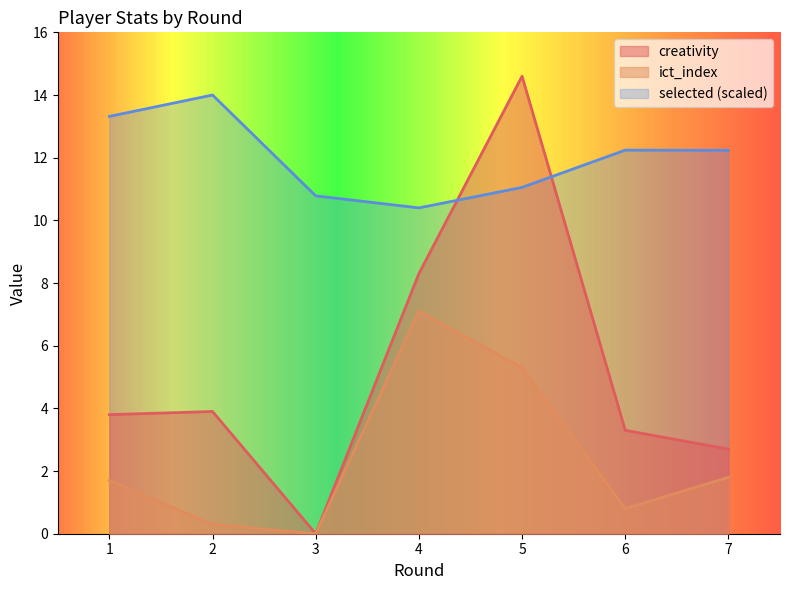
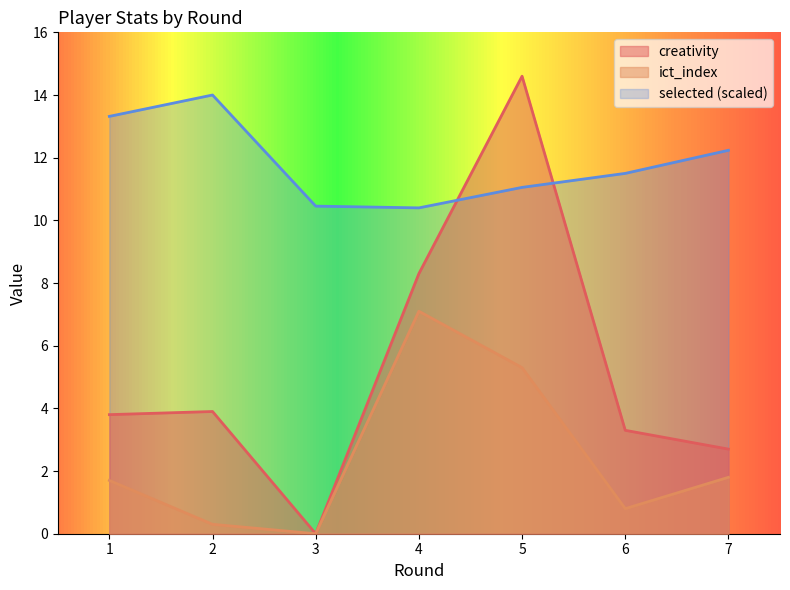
selected (scaled), 3: 10.8 -> 10.5
selected (scaled), 6: 12.2 -> 11.5
